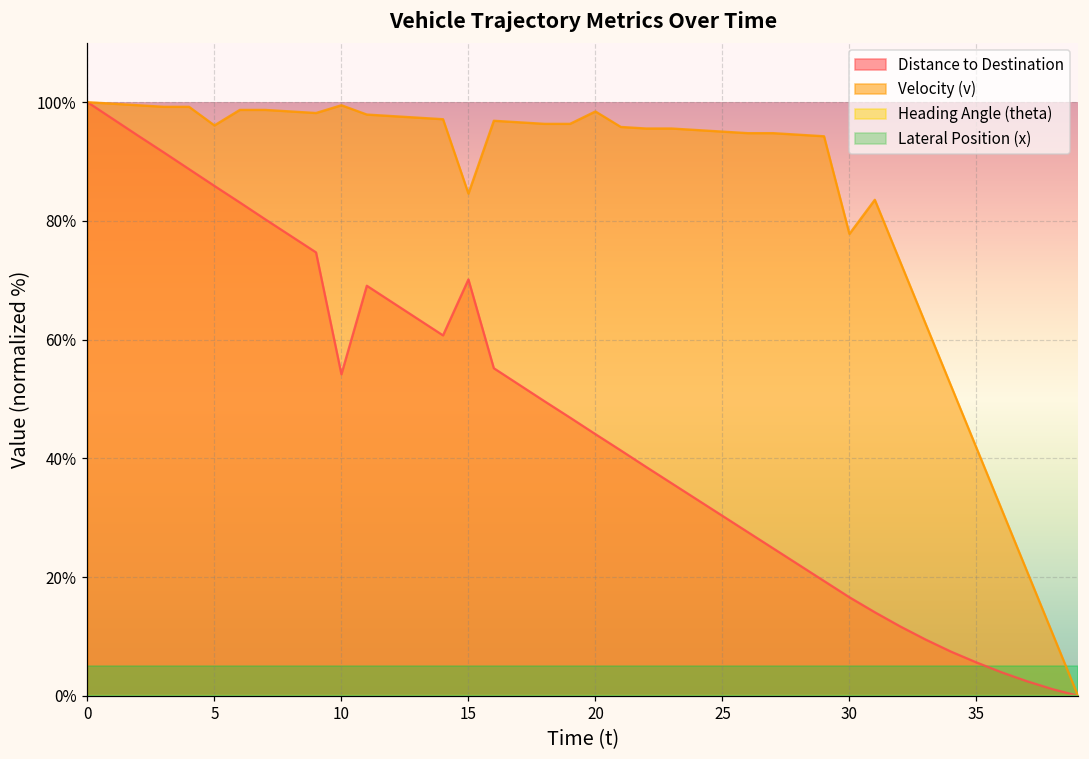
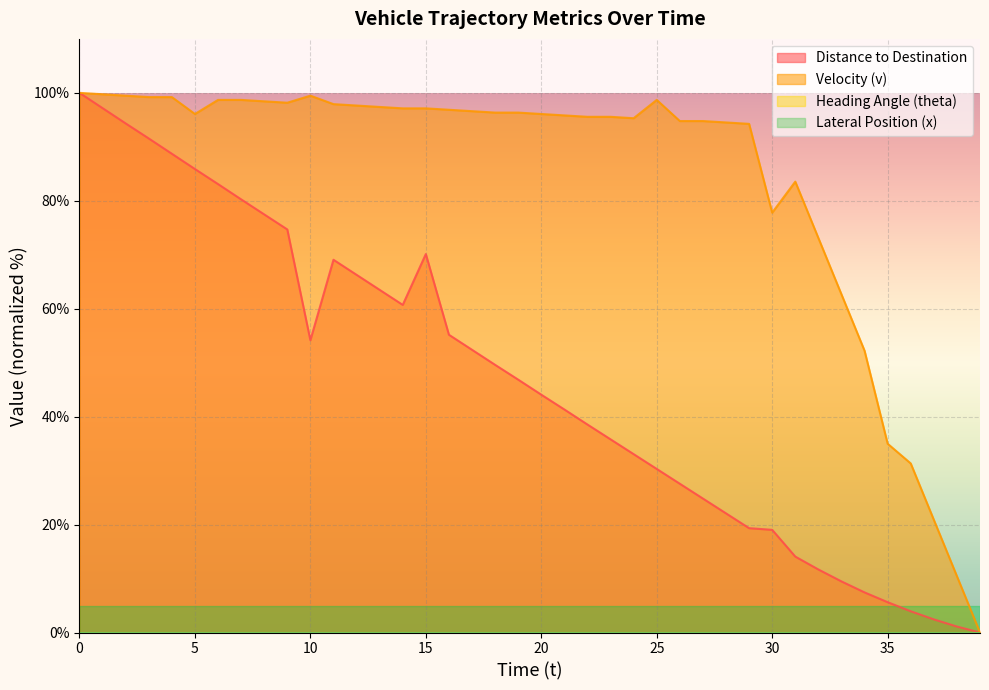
Velocity (v), 15: 85% -> 97%
Velocity (v), 20: 98% -> 96%
Velocity (v), 25: 95% -> 99%
Distance to Destination, 30: 17% -> 19%
Velocity (v), 35: 42% -> 35%
